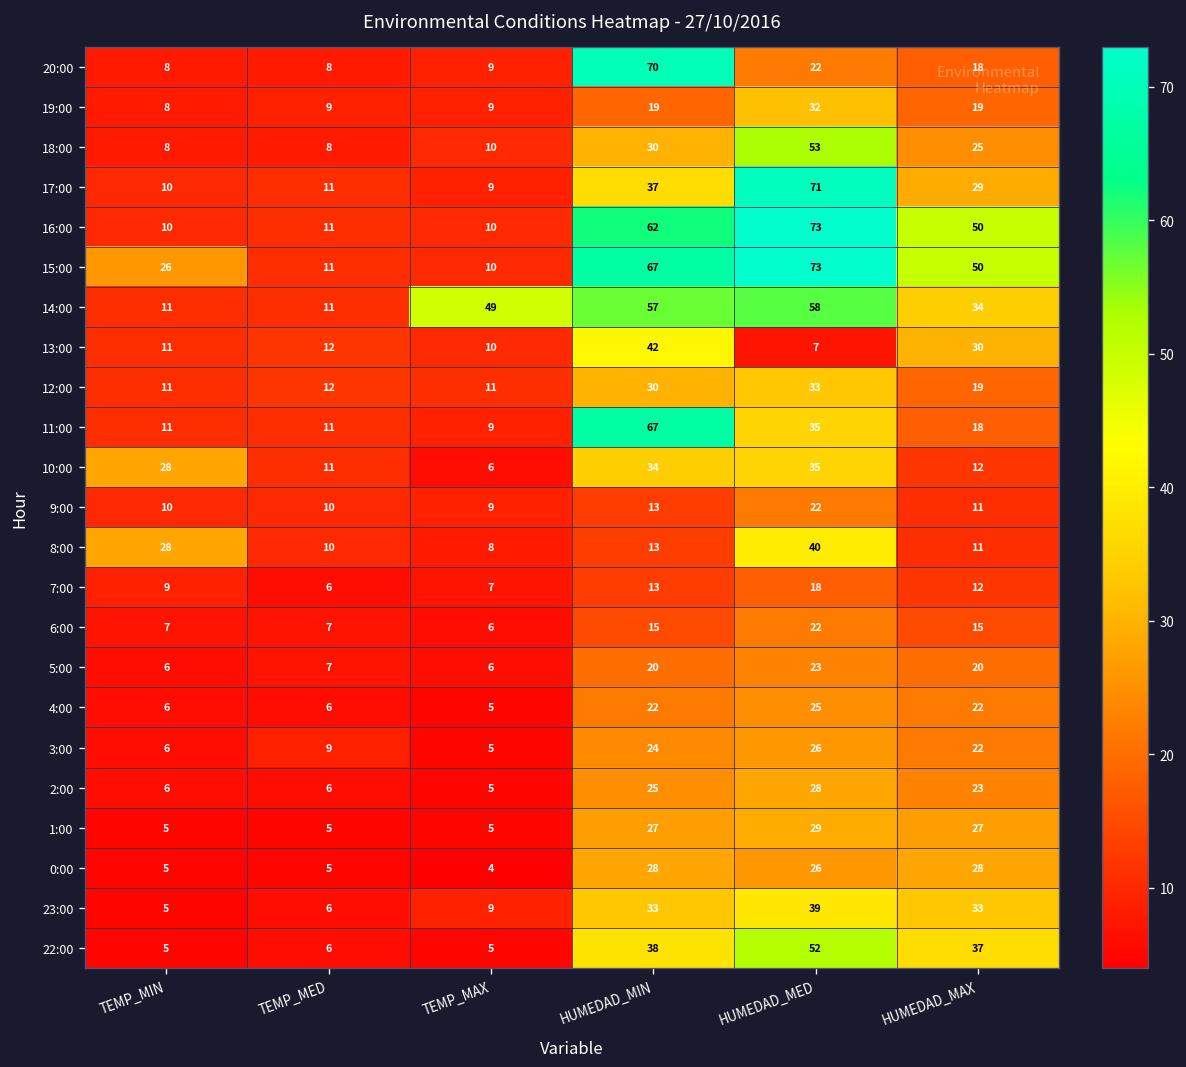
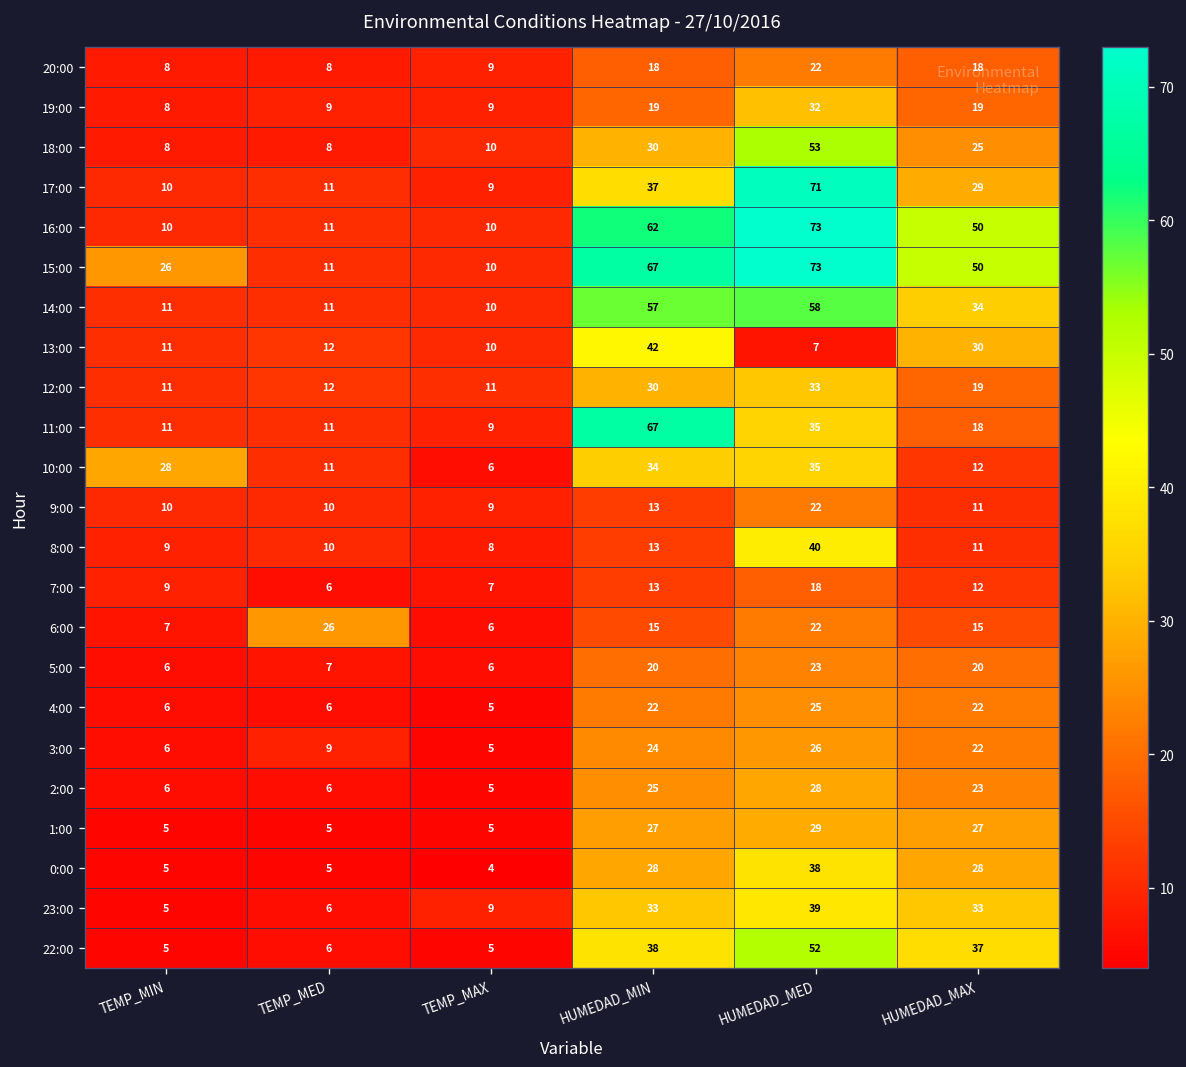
20:00, HUMEDAD_MIN: 70 -> 18
14:00, TEMP_MAX: 49 -> 10
8:00, TEMP_MIN: 28 -> 9
6:00, TEMP_MED: 7 -> 26
0:00, HUMEDAD_MED: 26 -> 38
